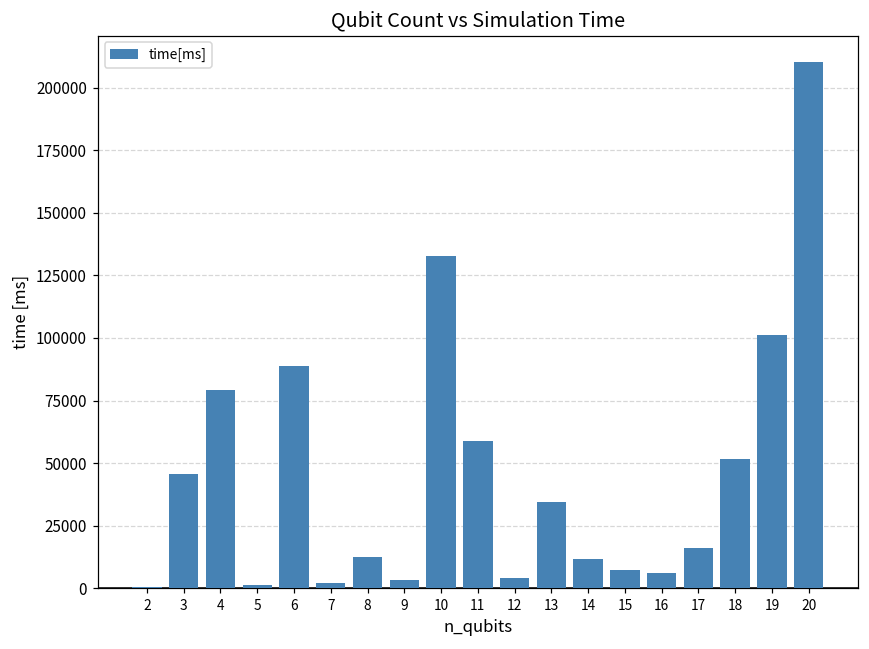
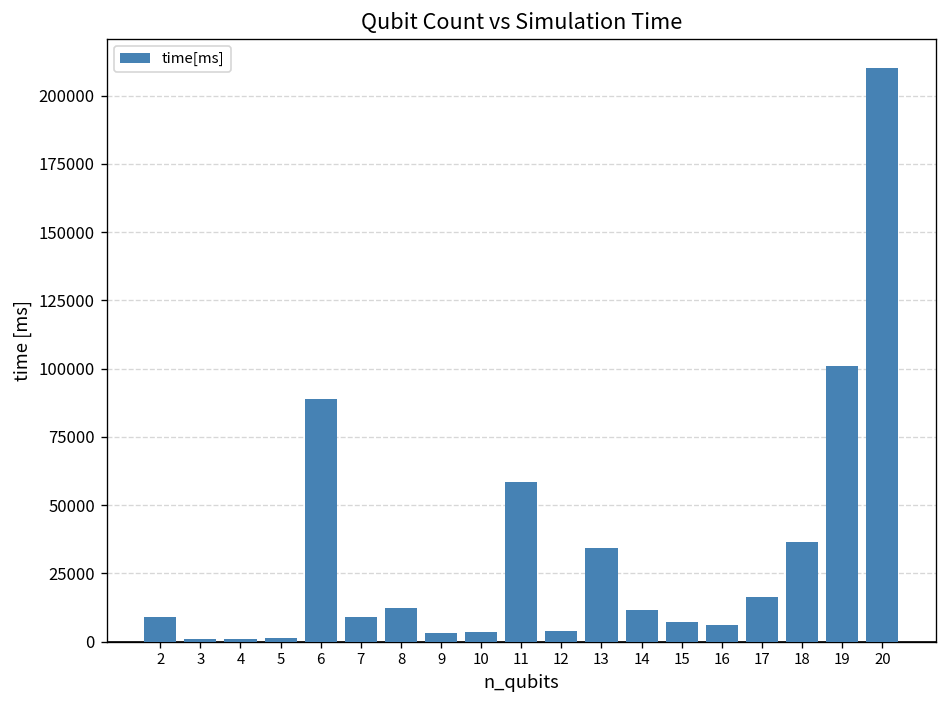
2: 1000 -> 9000
3: 46000 -> 1000
4: 79000 -> 1000
7: 2000 -> 9000
10: 133000 -> 4000
18: 52000 -> 36000
